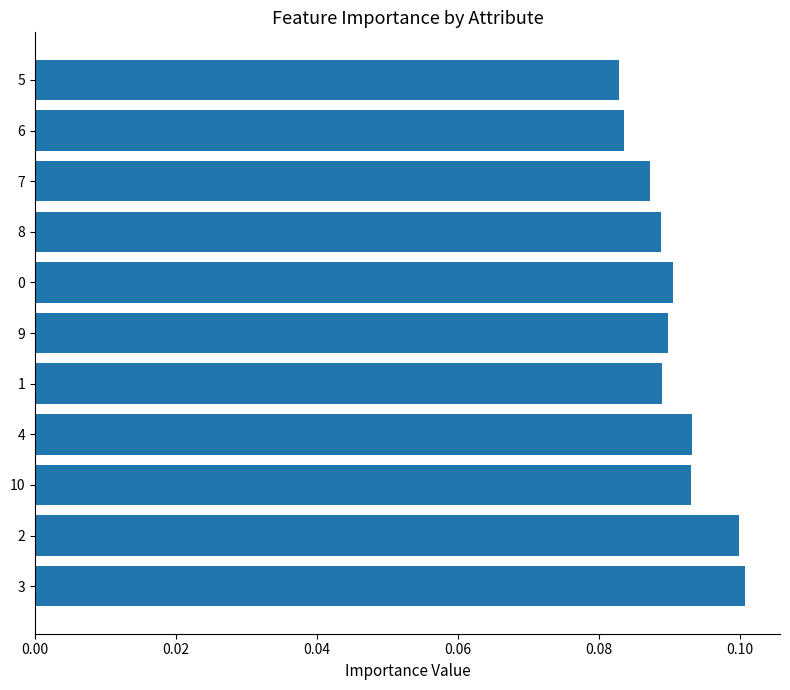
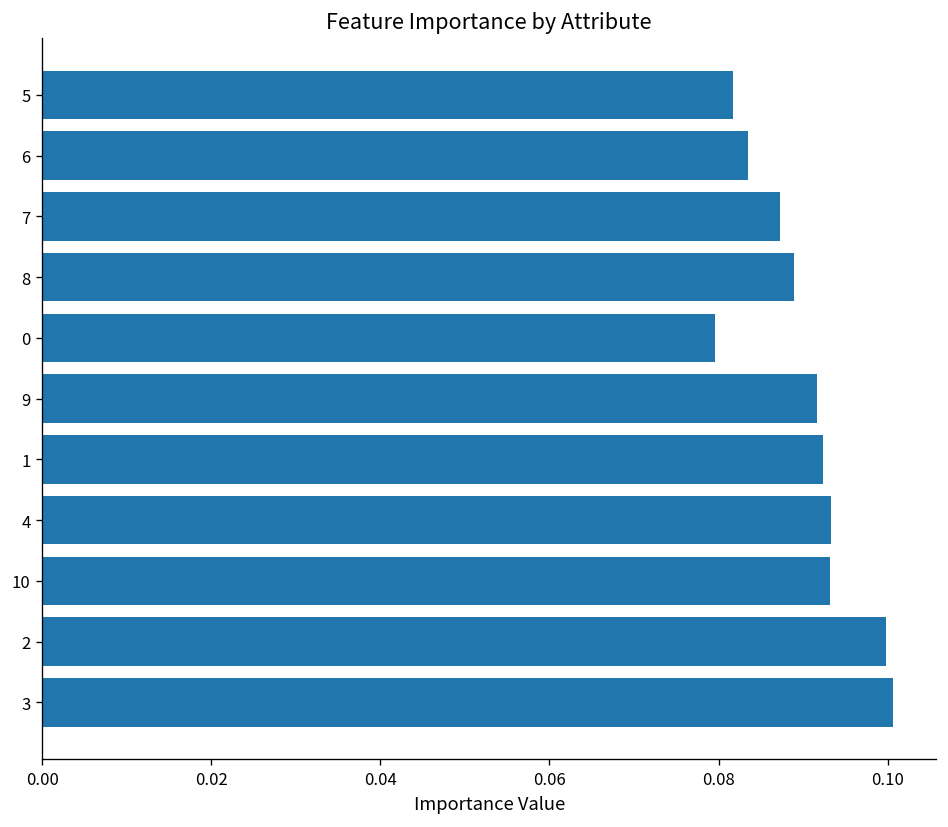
5: 0.083 -> 0.082
0: 0.090 -> 0.080
9: 0.090 -> 0.092
1: 0.089 -> 0.092
